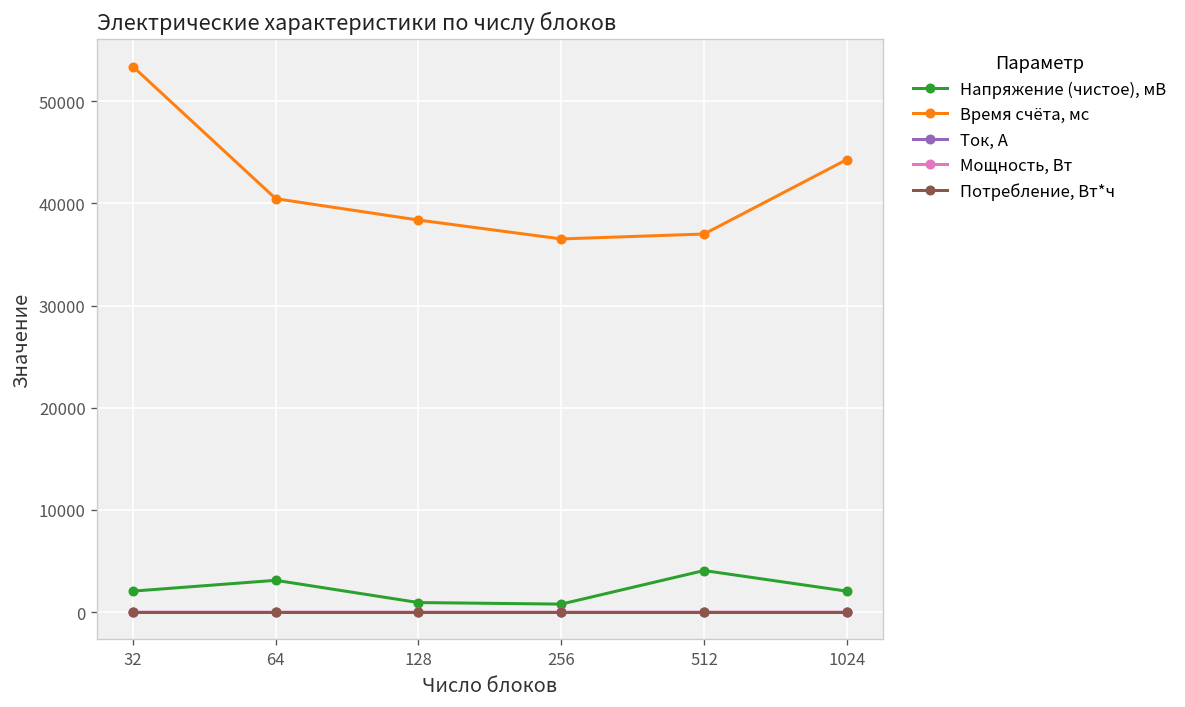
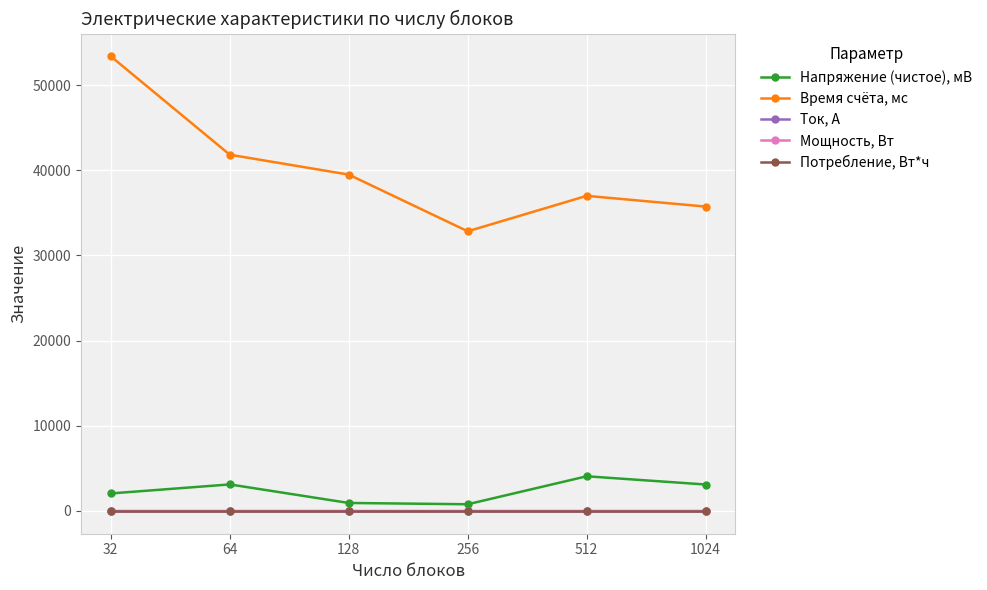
Время счёта, мс, 64: 40000 -> 42000
Время счёта, мс, 128: 38000 -> 39000
Время счёта, мс, 256: 37000 -> 33000
Напряжение (чистое), мВ, 1024: 2000 -> 3000
Время счёта, мс, 1024: 44000 -> 36000
